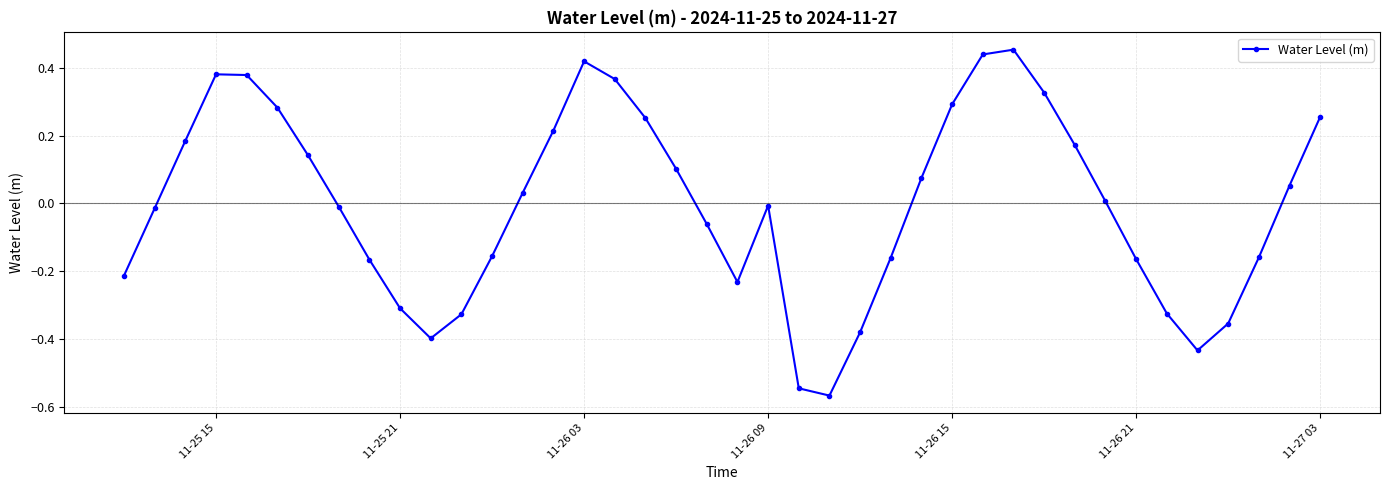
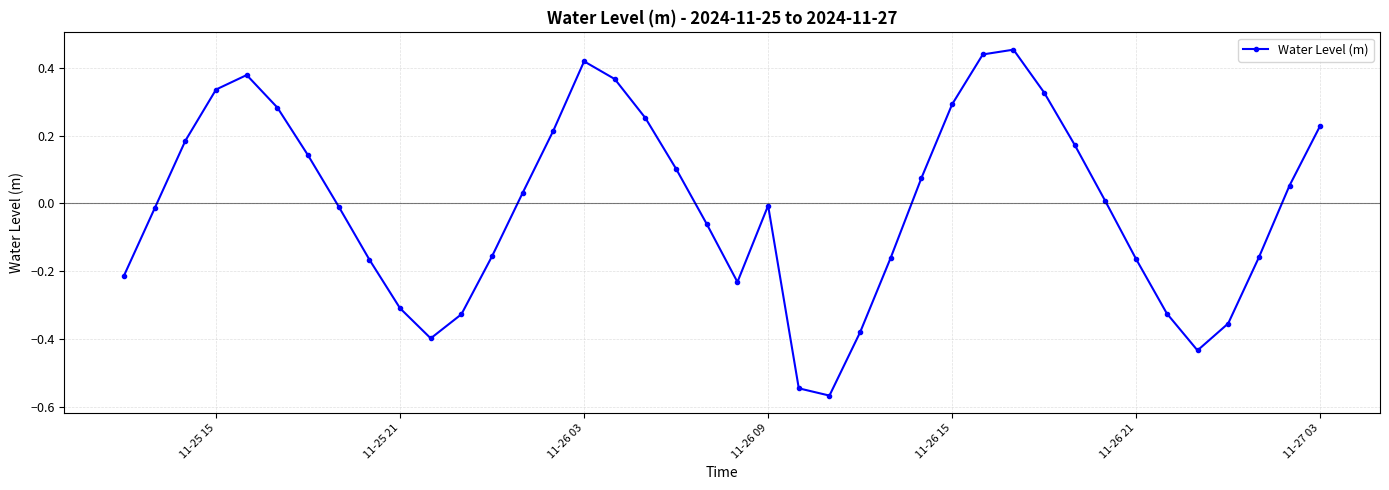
11-25 15: 0.38 -> 0.34
11-27 03: 0.25 -> 0.23
